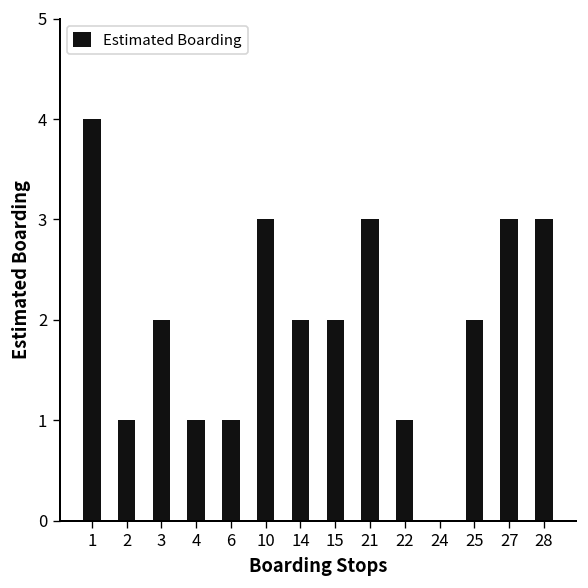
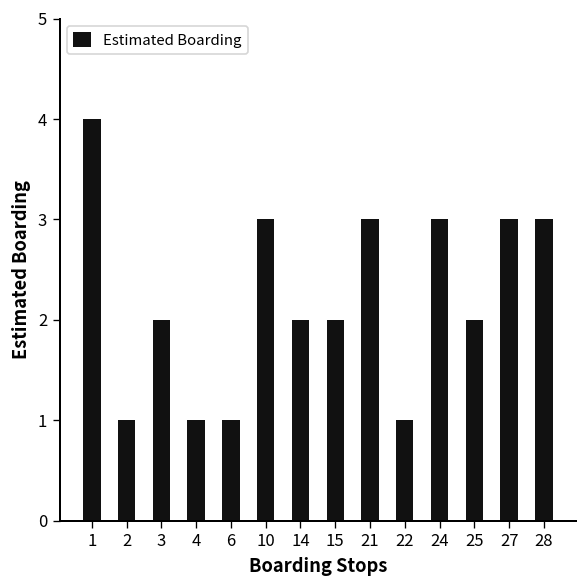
24: 0 -> 3
